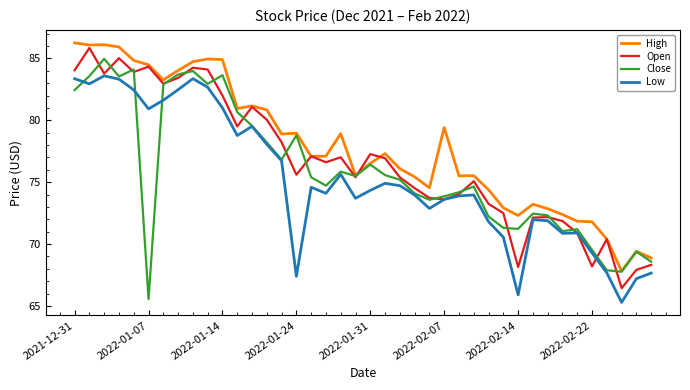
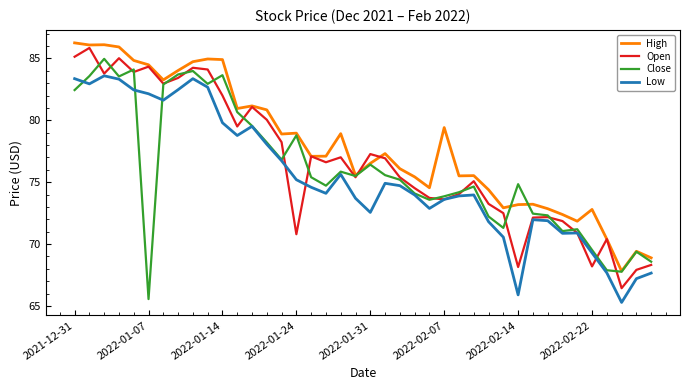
Open, 2021-12-31: 84.0 -> 85.1
Low, 2022-01-07: 80.9 -> 82.1
Low, 2022-01-14: 81.0 -> 79.8
Open, 2022-01-24: 75.6 -> 70.8
Low, 2022-01-24: 67.4 -> 75.2
Low, 2022-01-31: 74.3 -> 72.6
High, 2022-02-14: 72.3 -> 73.2
Close, 2022-02-14: 71.2 -> 74.8
High, 2022-02-22: 71.8 -> 72.8
